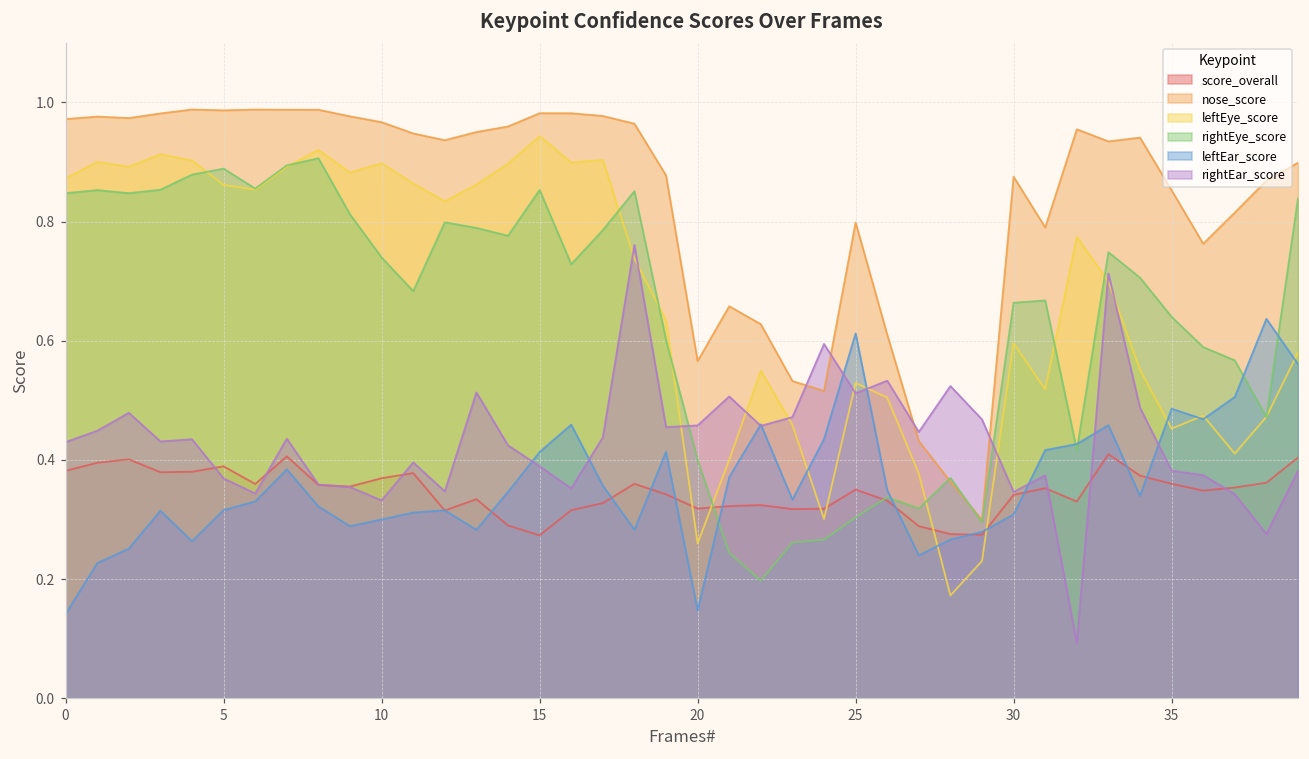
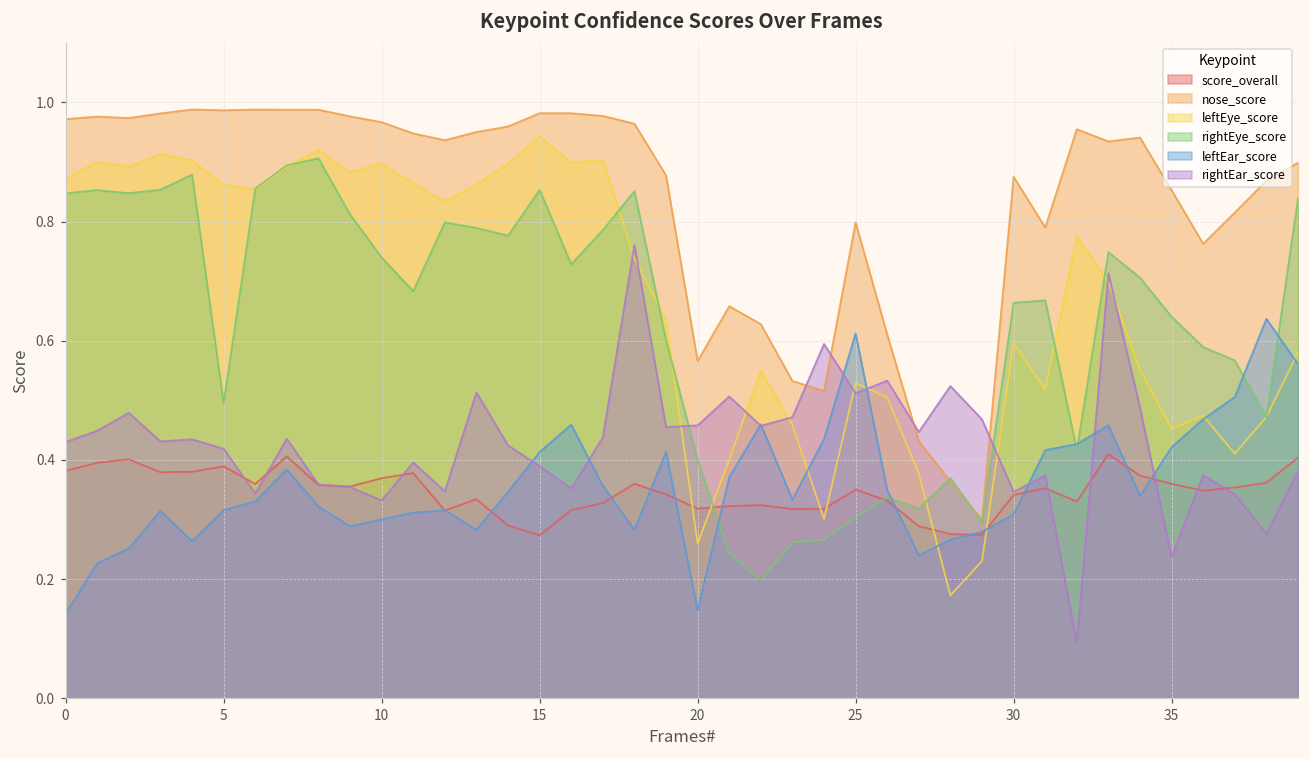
rightEye_score, 5: 0.89 -> 0.49
rightEar_score, 5: 0.37 -> 0.42
leftEar_score, 35: 0.49 -> 0.42
rightEar_score, 35: 0.38 -> 0.24
